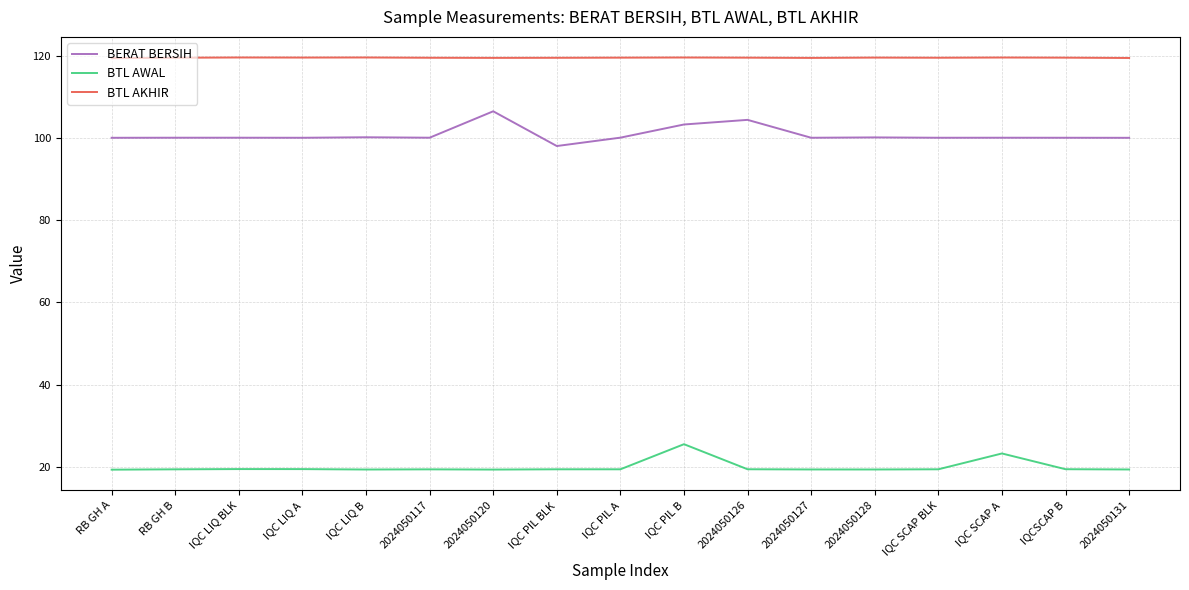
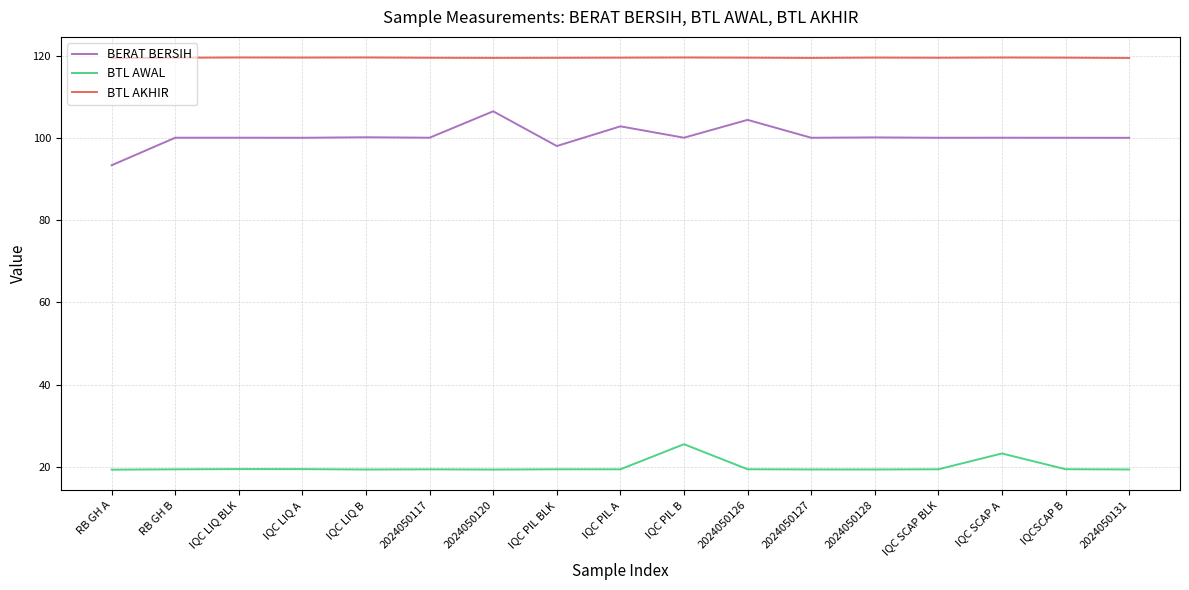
BERAT BERSIH, RB GH A: 100 -> 93
BERAT BERSIH, IQC PIL A: 100 -> 103
BERAT BERSIH, IQC PIL B: 103 -> 100
